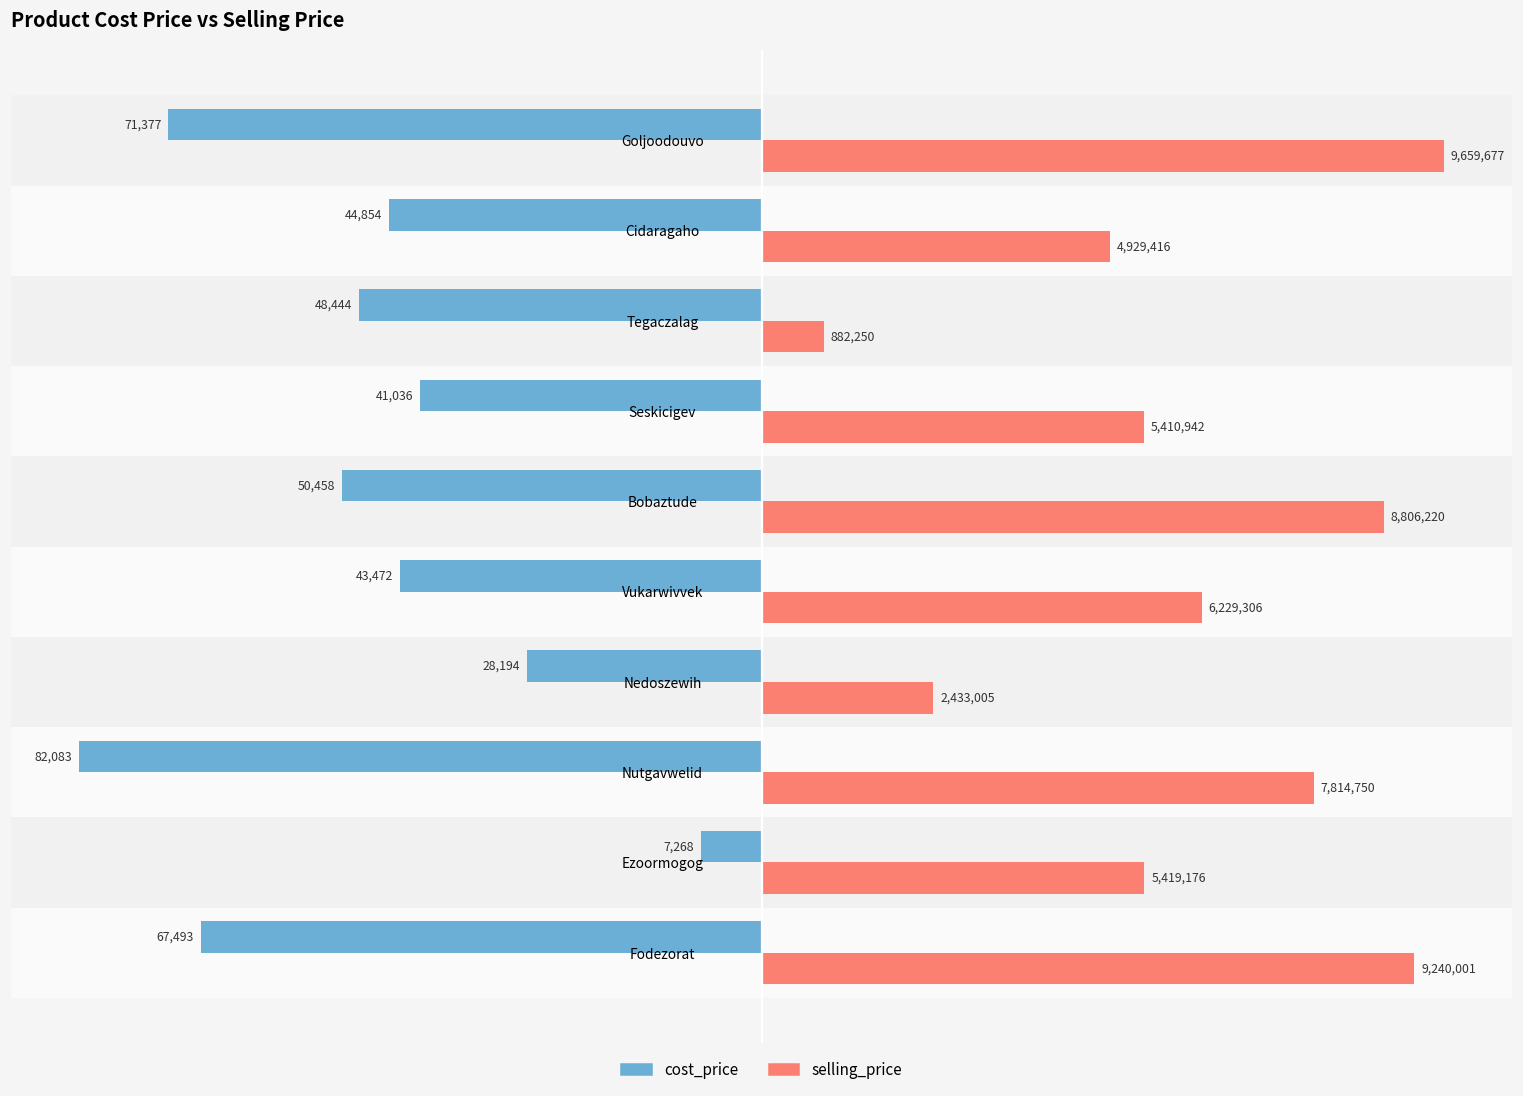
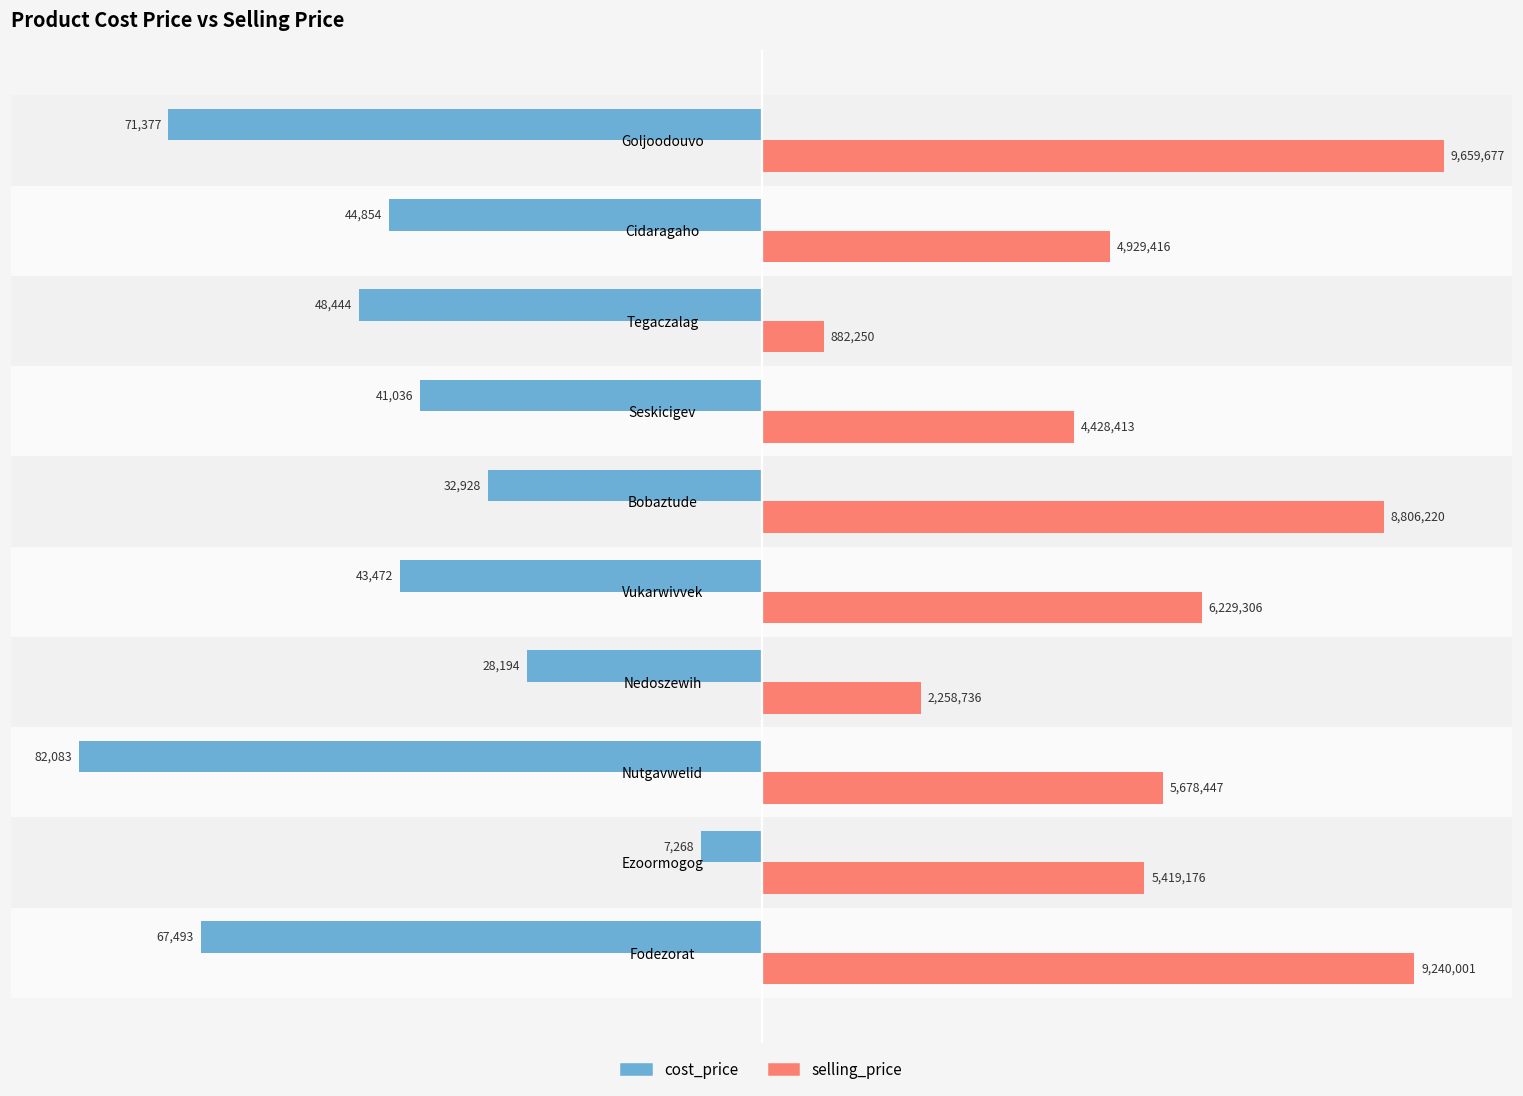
selling_price, Seskicigev: 5,410,942 -> 4,428,413
cost_price, Bobaztude: 50,458 -> 32,928
selling_price, Nedoszewih: 2,433,005 -> 2,258,736
selling_price, Nutgavwelid: 7,814,750 -> 5,678,447
